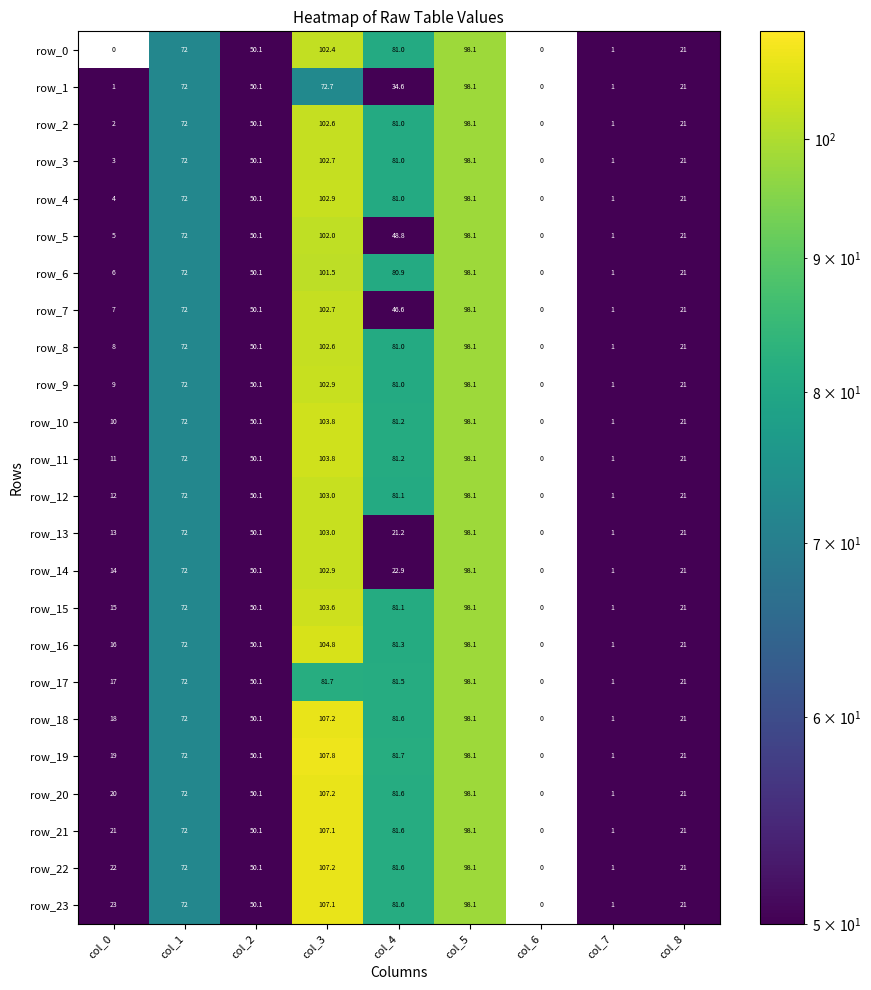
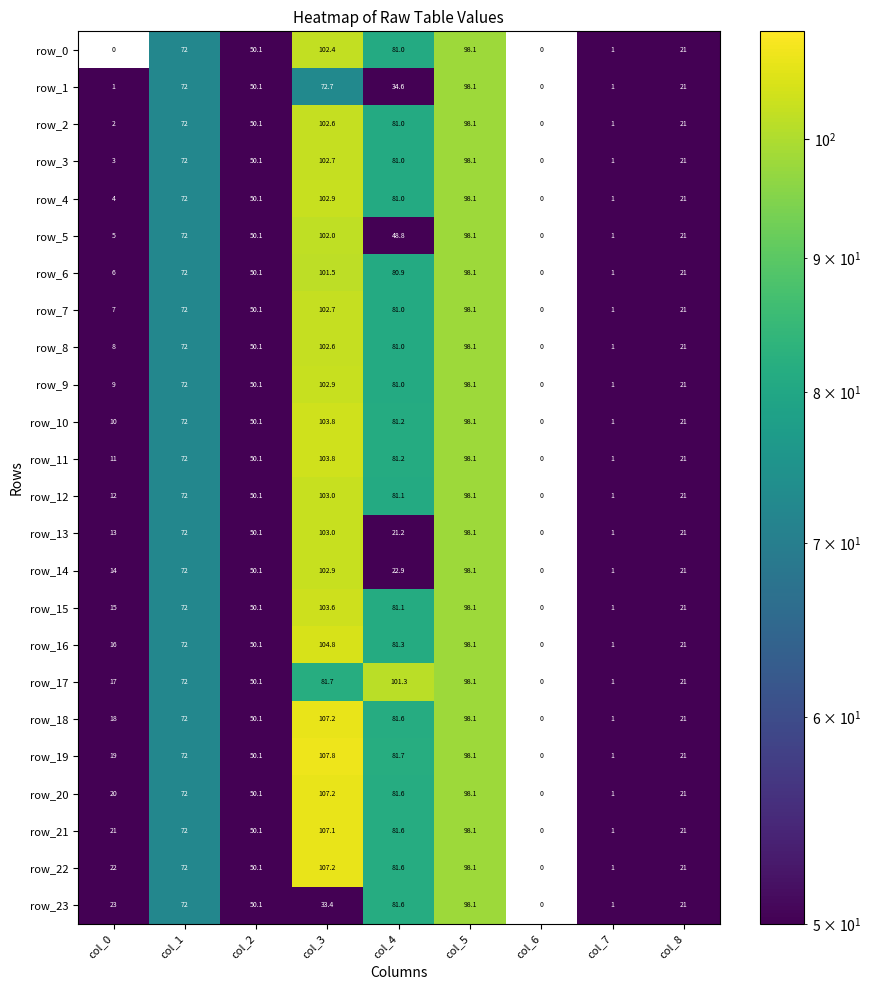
row_7, col_4: 46.6 -> 81.0
row_17, col_4: 81.5 -> 101.3
row_23, col_3: 107.1 -> 33.4
